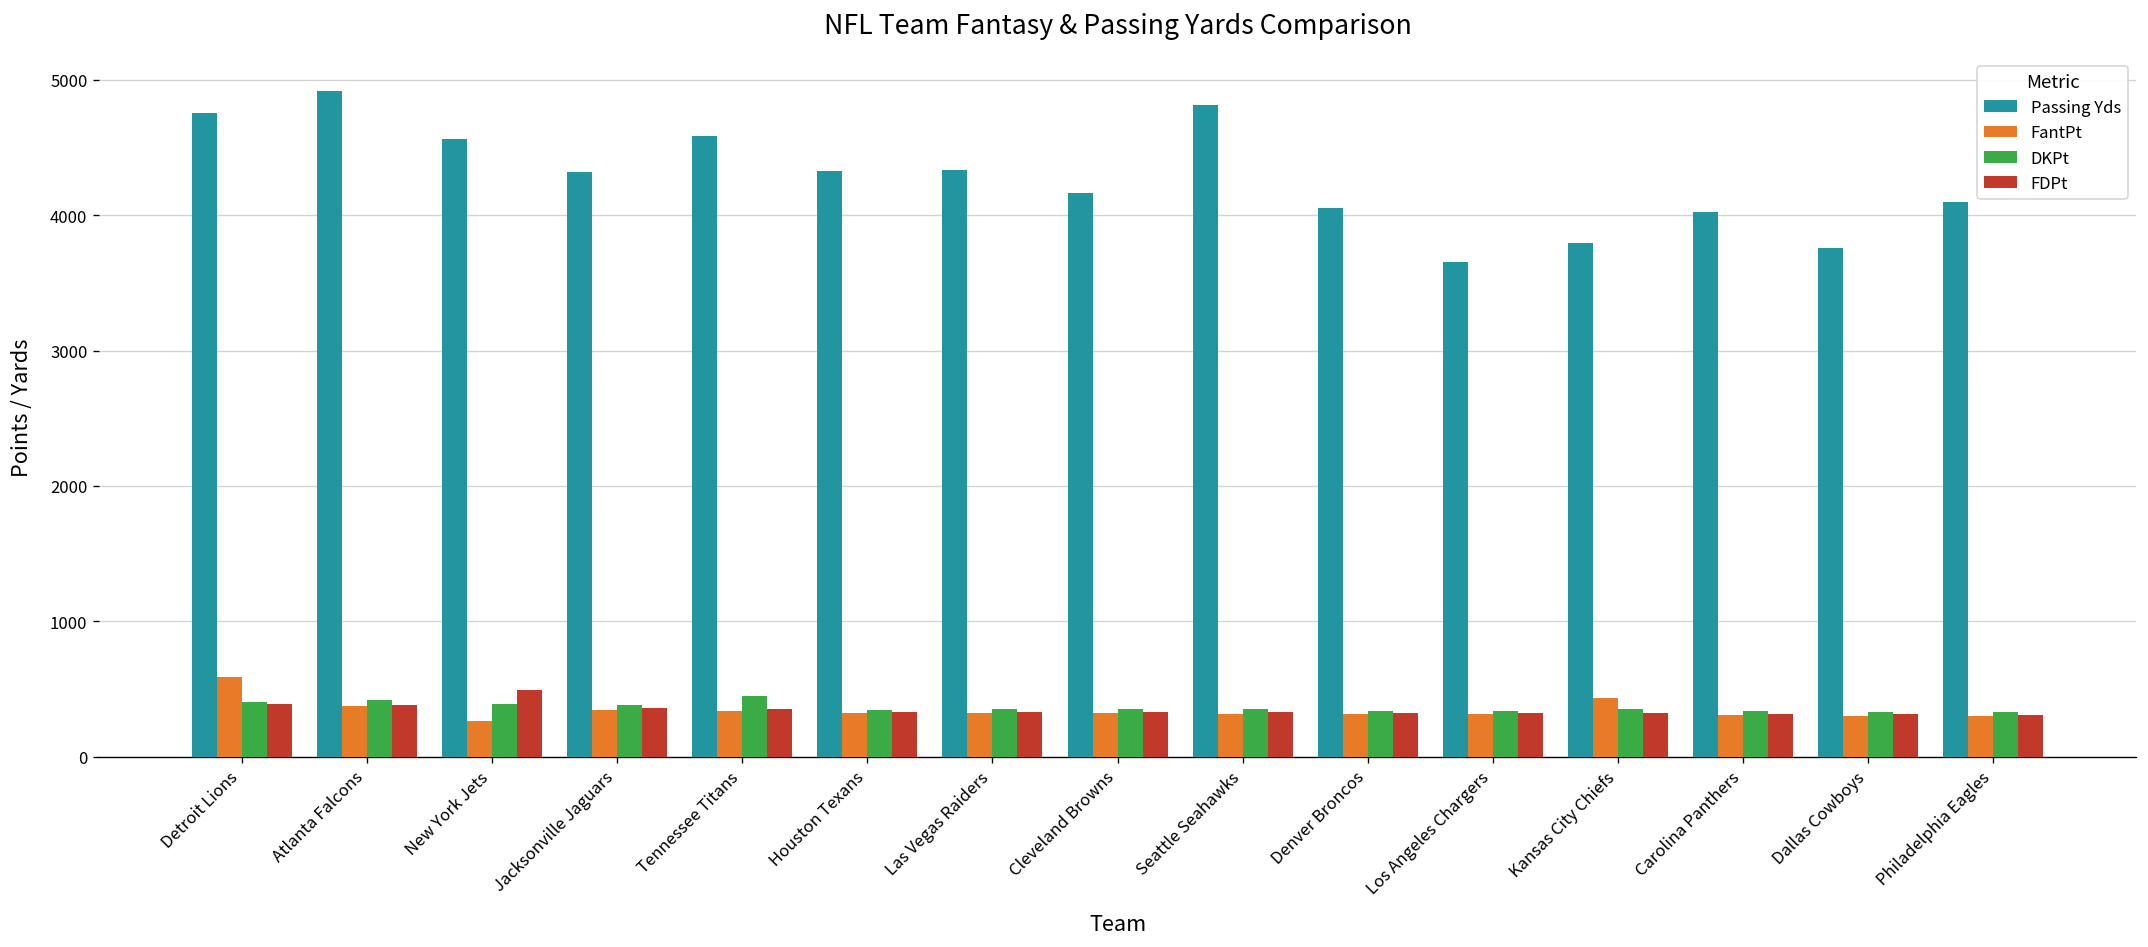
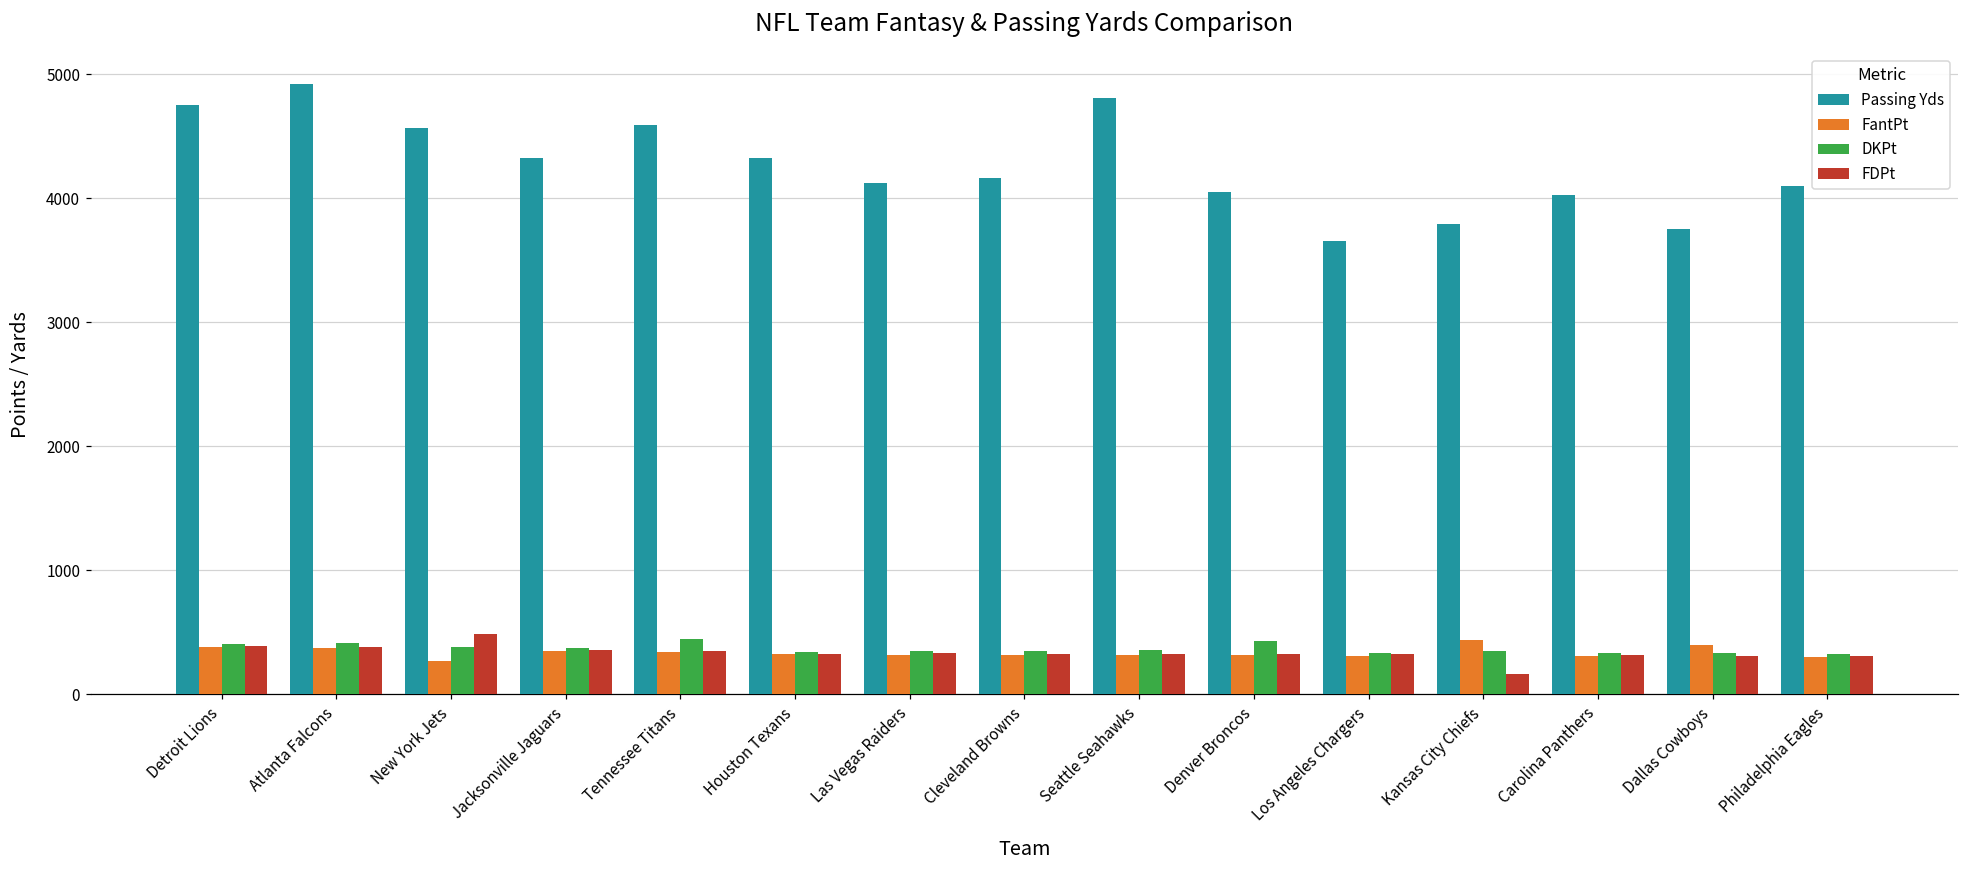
FantPt, Detroit Lions: 590 -> 380
Passing Yds, Las Vegas Raiders: 4340 -> 4120
DKPt, Denver Broncos: 340 -> 430
FDPt, Kansas City Chiefs: 330 -> 160
FantPt, Dallas Cowboys: 300 -> 400
